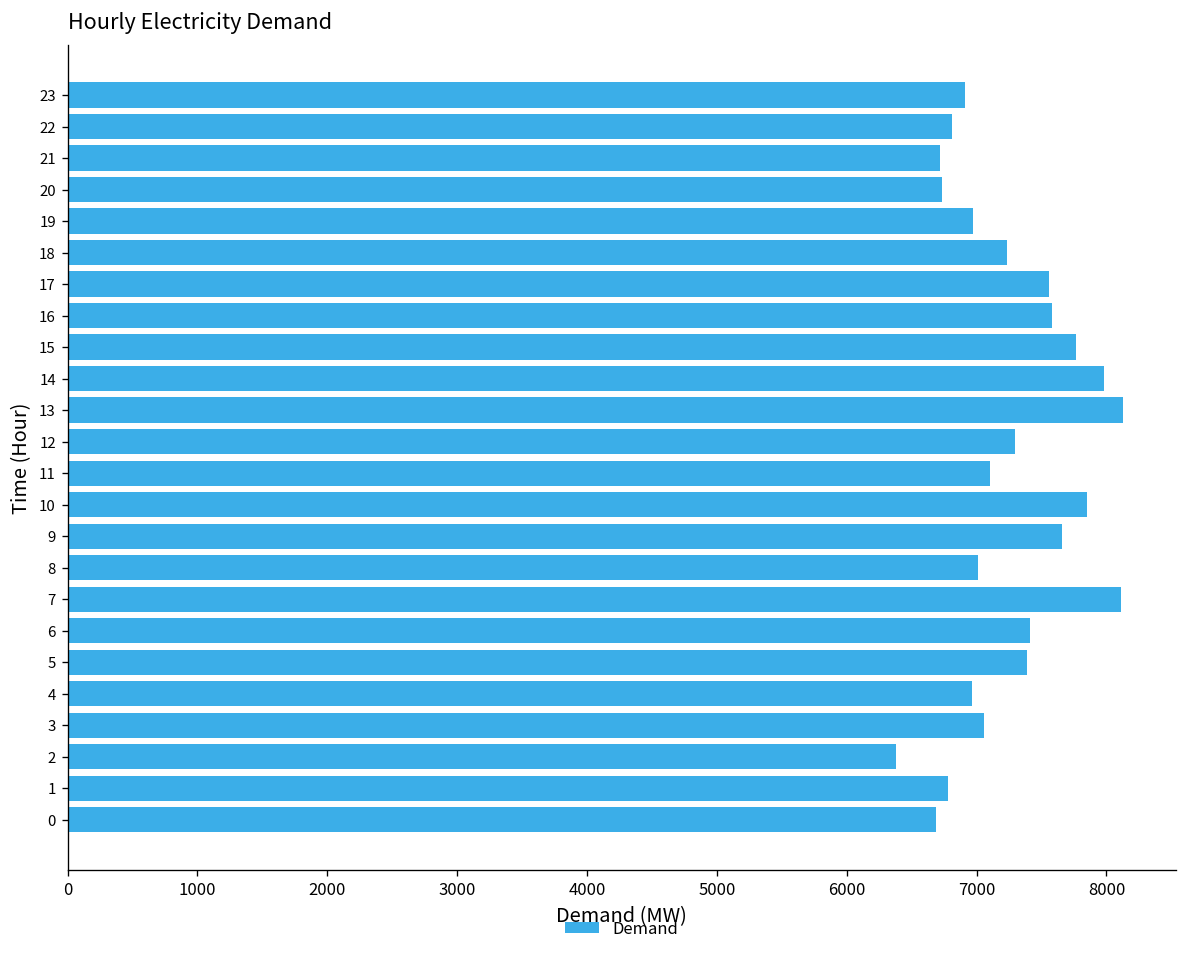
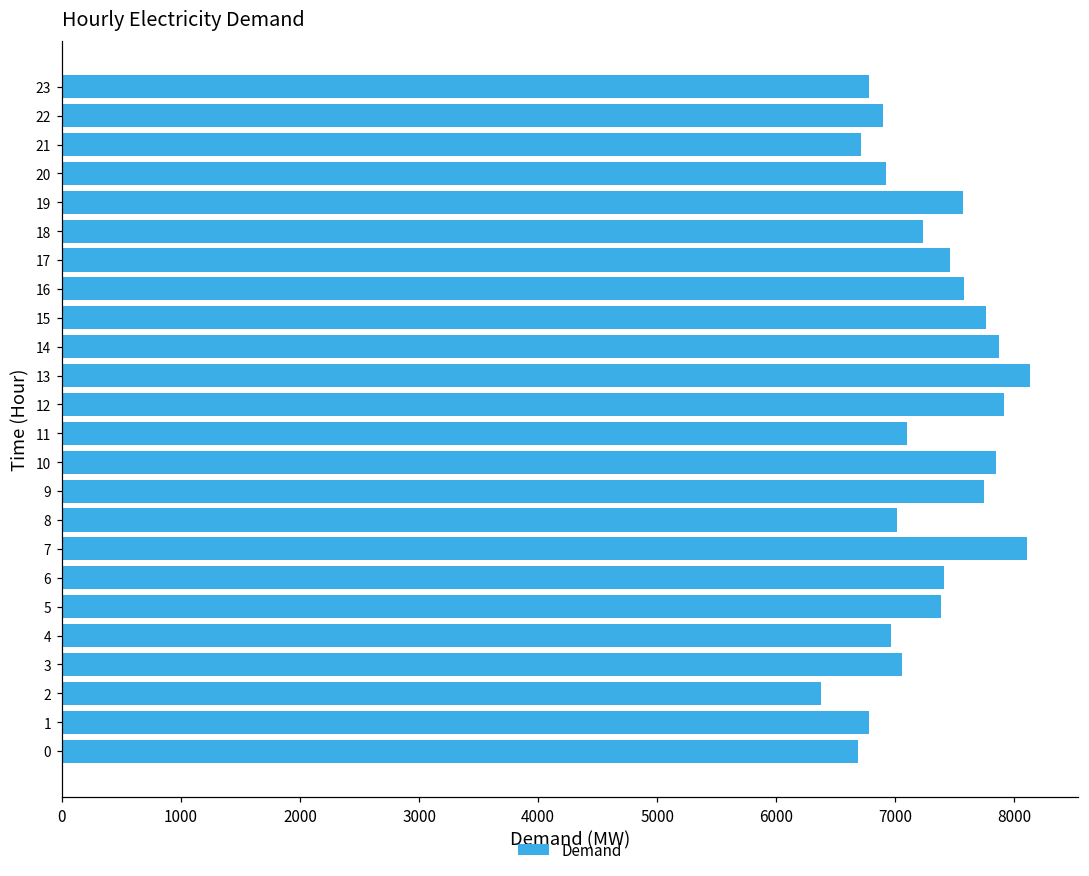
23: 6910 -> 6780
22: 6810 -> 6900
20: 6730 -> 6930
19: 6970 -> 7570
17: 7560 -> 7460
14: 7980 -> 7880
12: 7300 -> 7920
9: 7660 -> 7750
